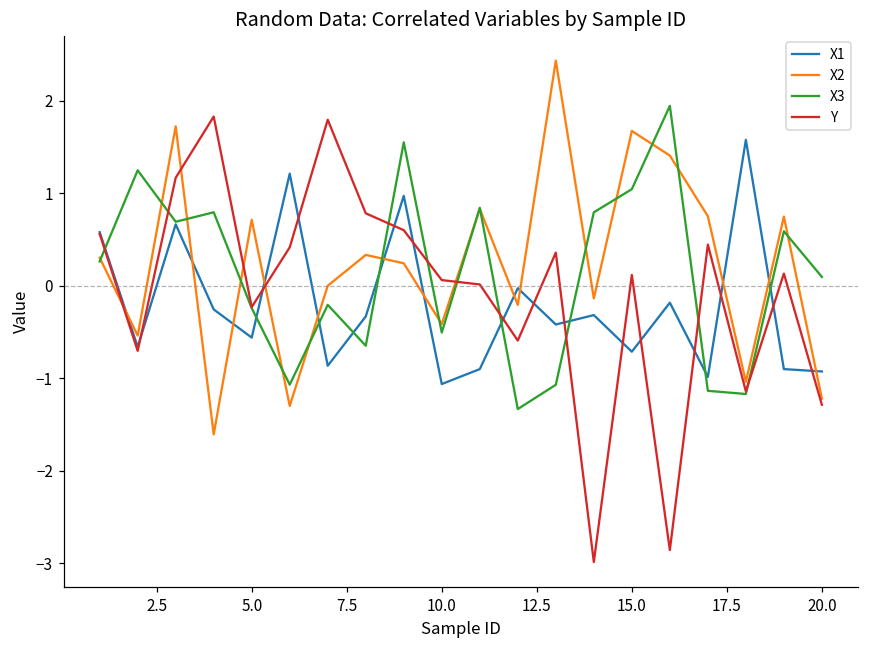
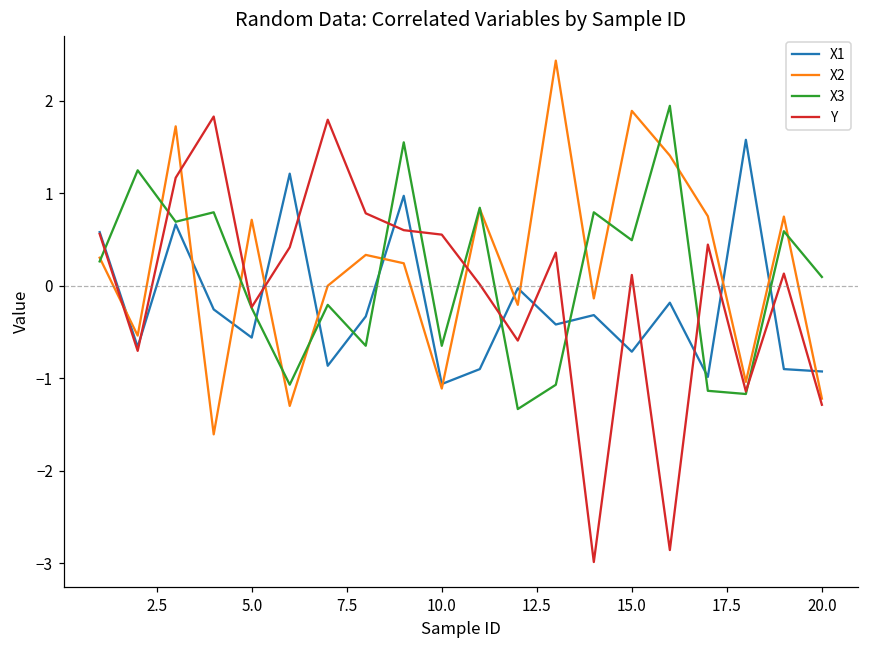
X2, 10.0: -0.4 -> -1.1
X3, 10.0: -0.5 -> -0.7
Y, 10.0: 0.1 -> 0.6
X2, 15.0: 1.7 -> 1.9
X3, 15.0: 1.0 -> 0.5
